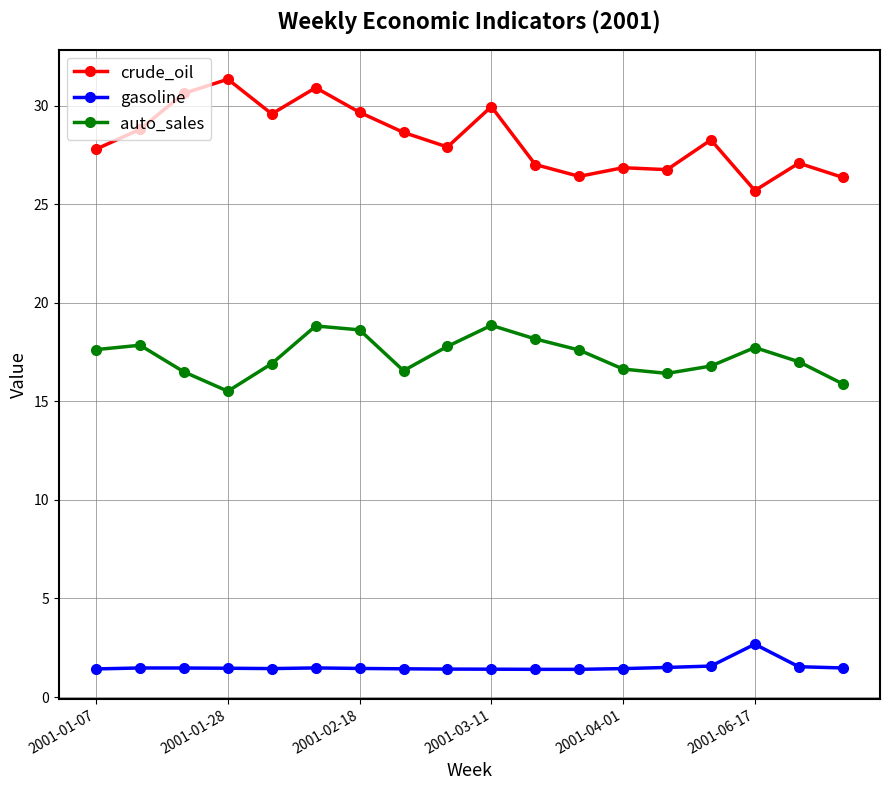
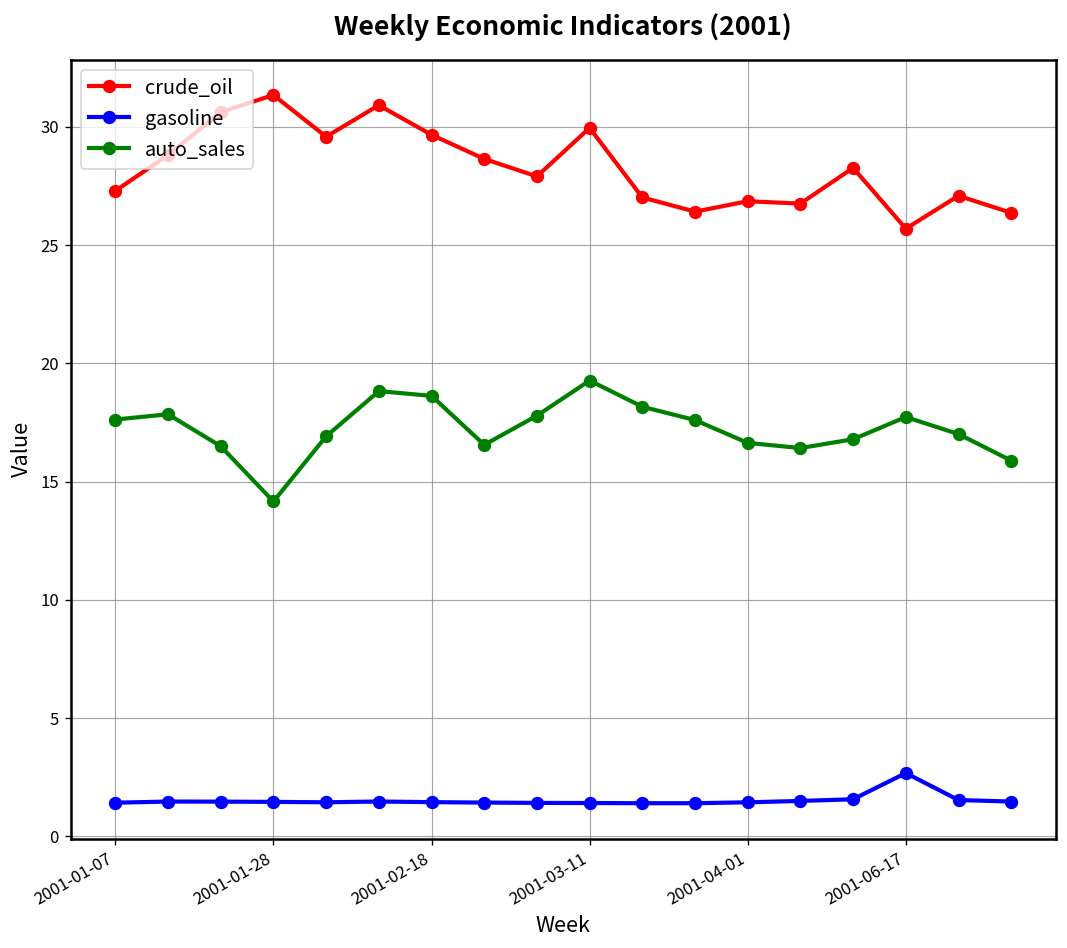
crude_oil, 2001-01-07: 27.8 -> 27.3
auto_sales, 2001-01-28: 15.5 -> 14.2
auto_sales, 2001-03-11: 18.9 -> 19.3
